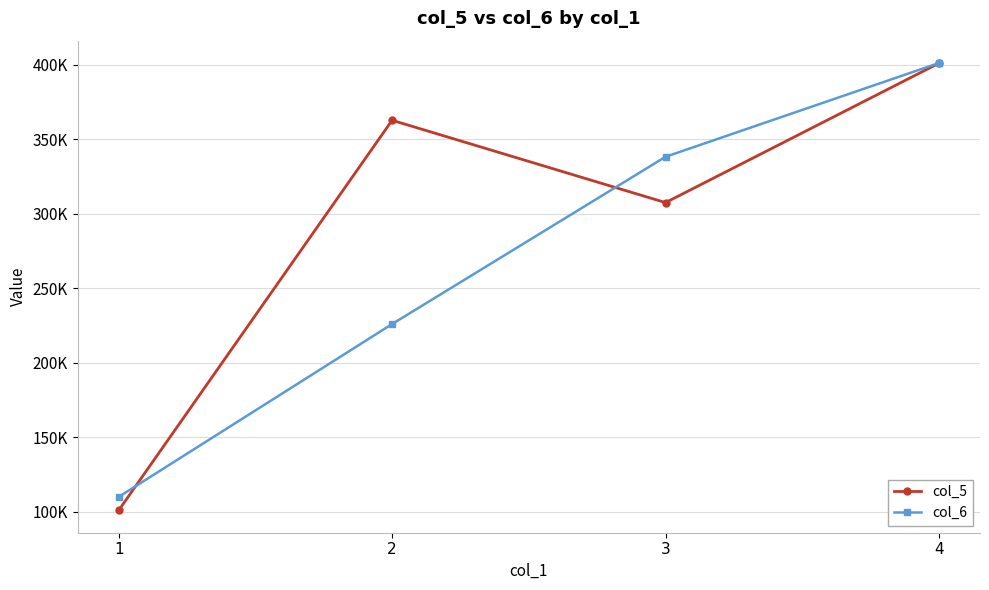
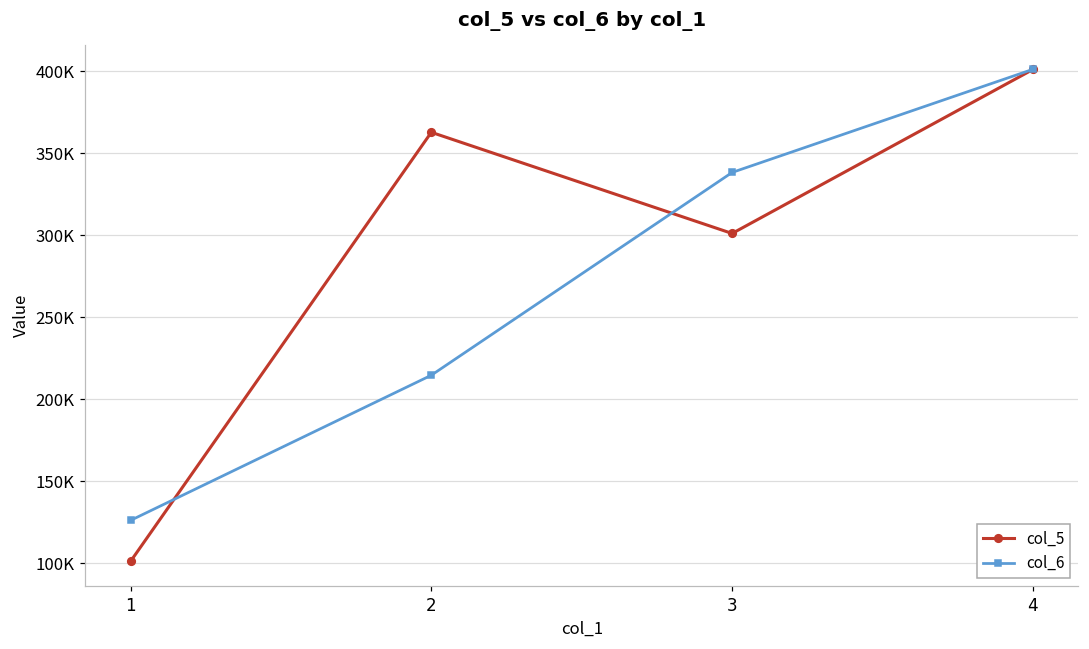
col_6, 1: 110000 -> 126000
col_6, 2: 226000 -> 215000
col_5, 3: 307000 -> 301000
